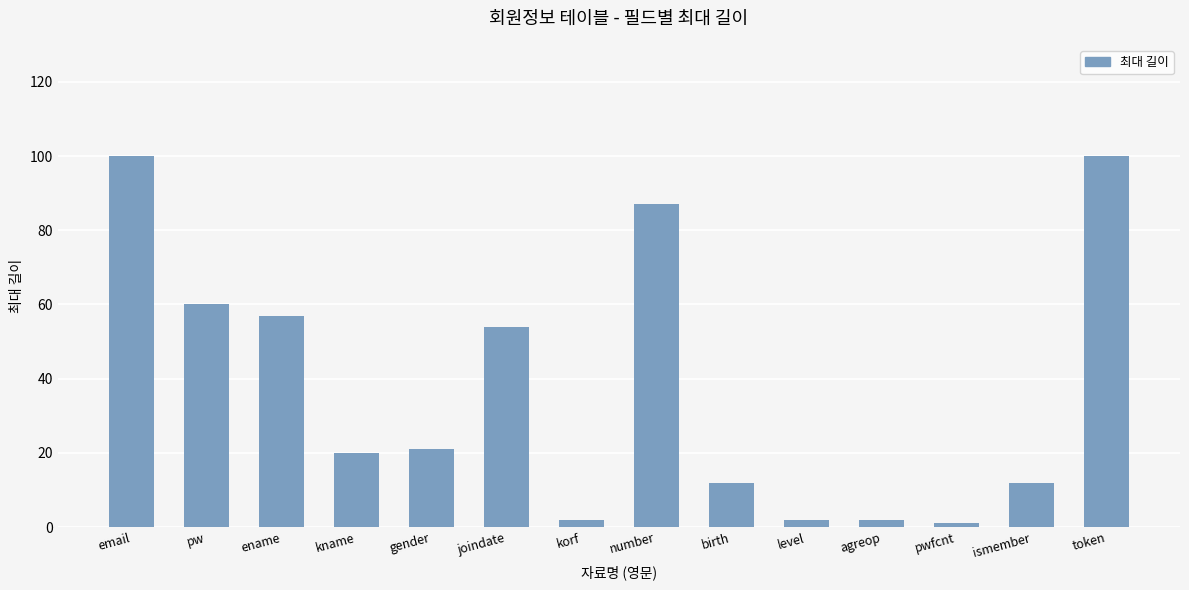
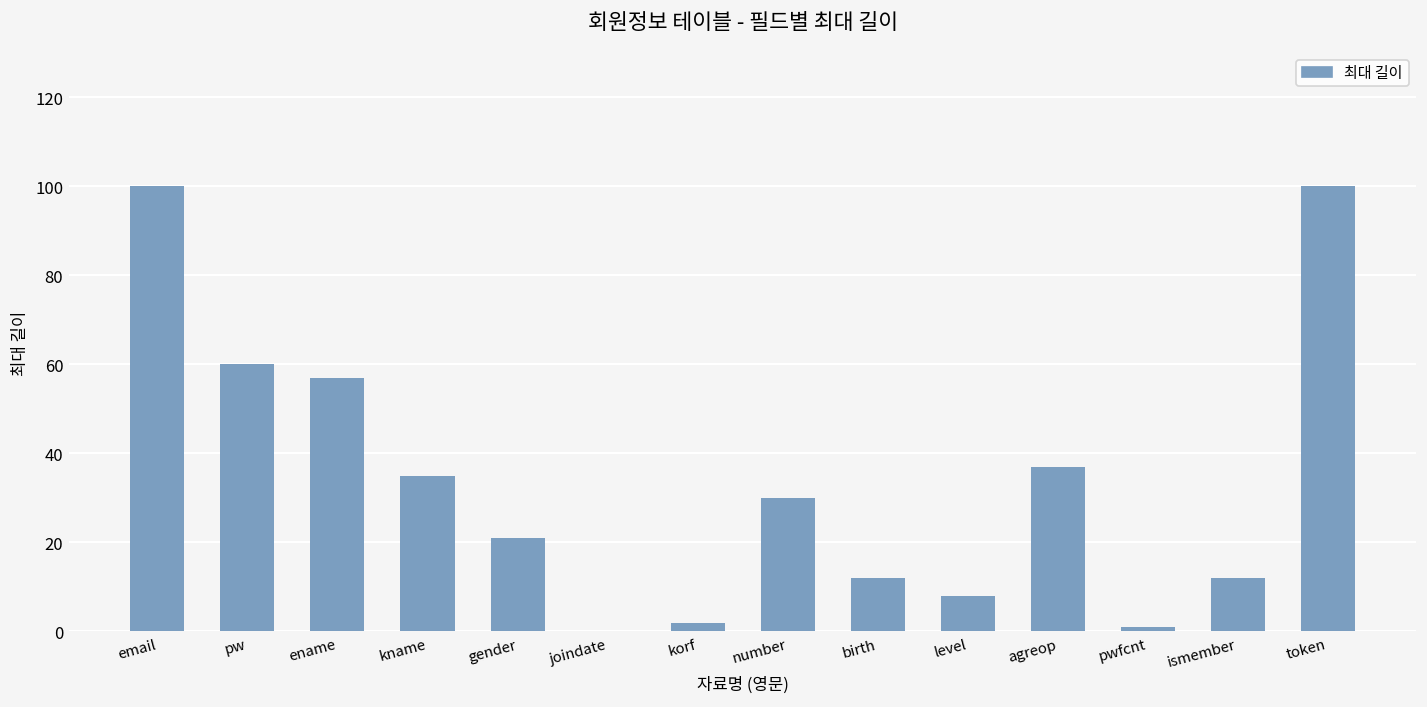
kname: 20 -> 35
joindate: 54 -> 0
number: 87 -> 30
level: 2 -> 8
agreop: 2 -> 37
